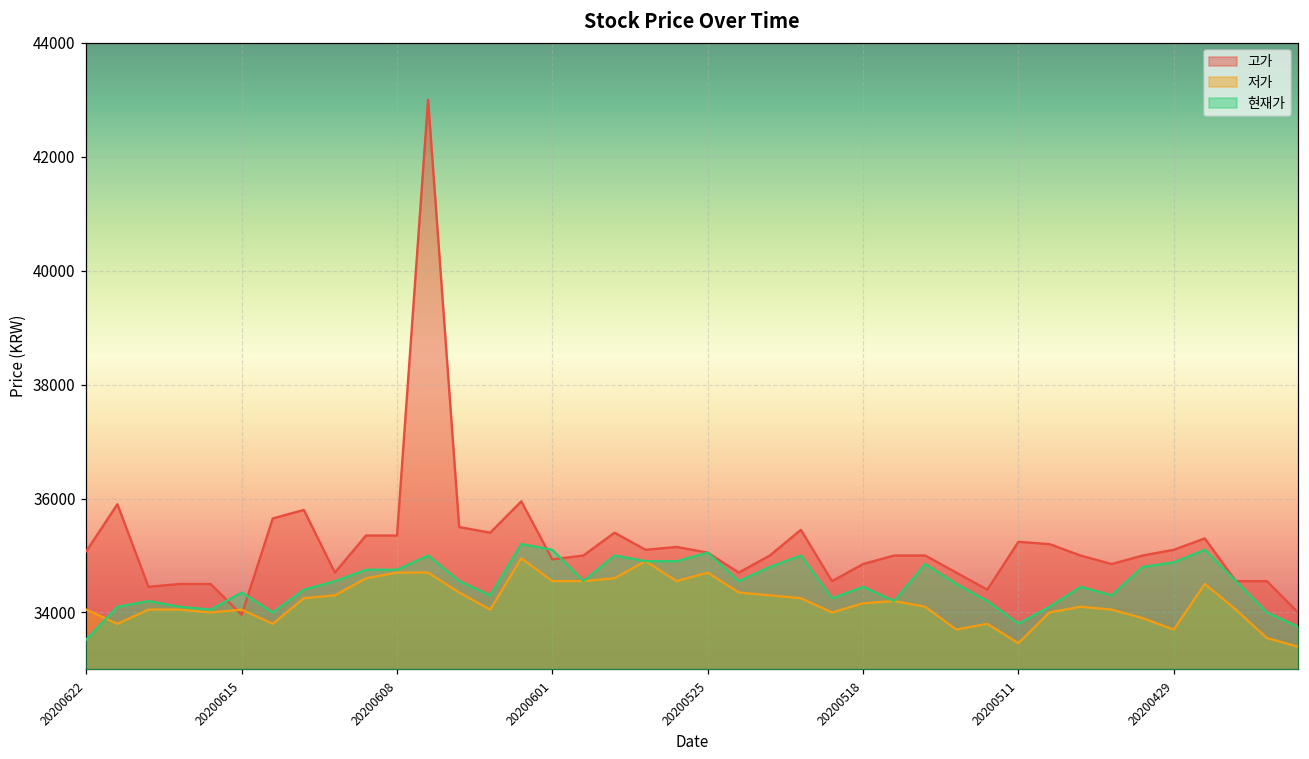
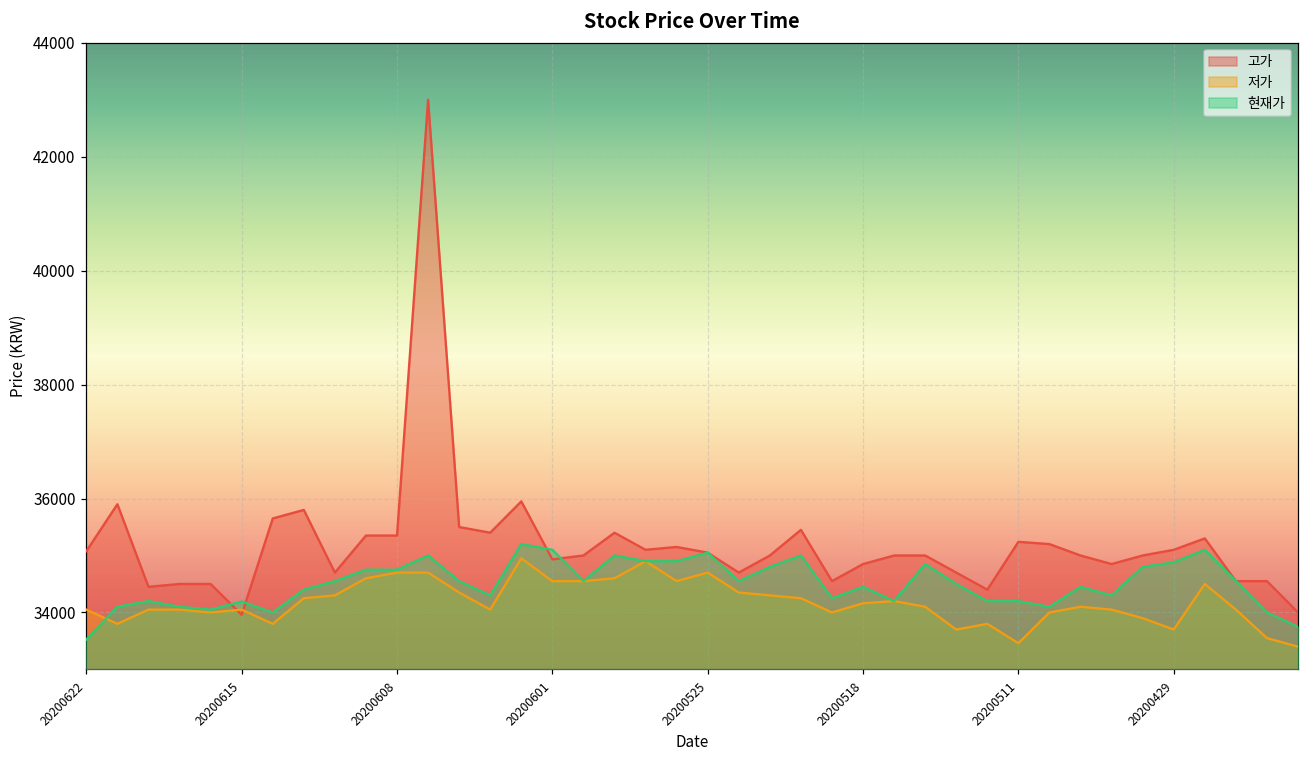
현재가, 20200615: 34400 -> 34200
현재가, 20200511: 33800 -> 34200
